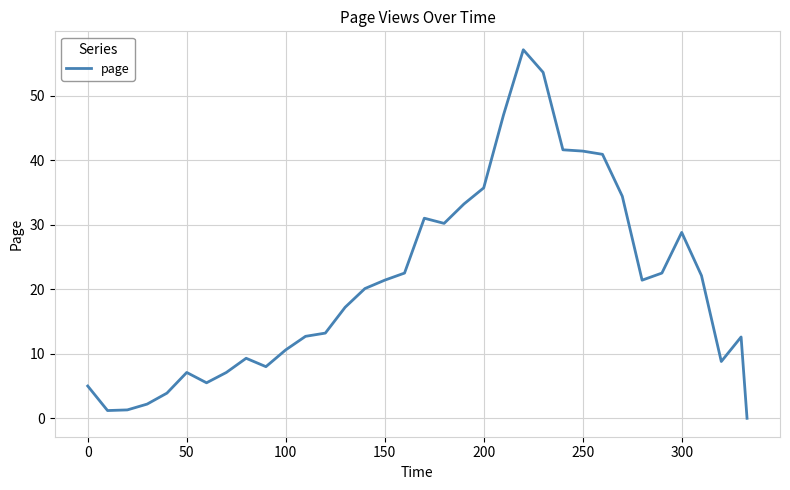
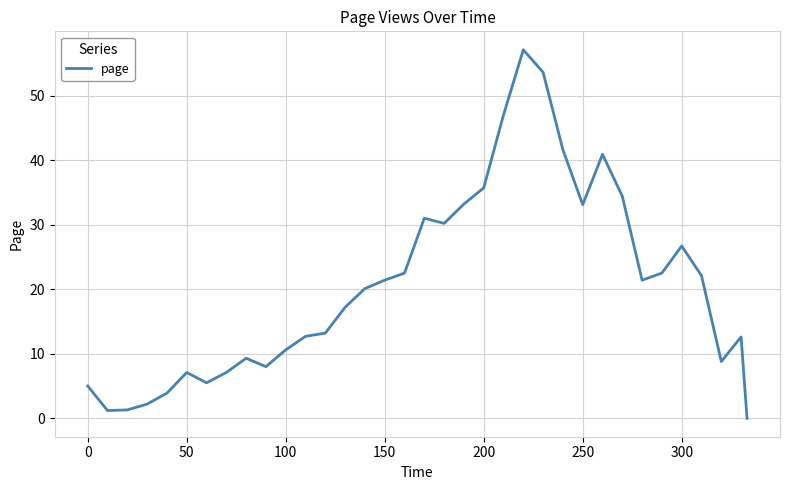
250: 41 -> 33
300: 29 -> 27
